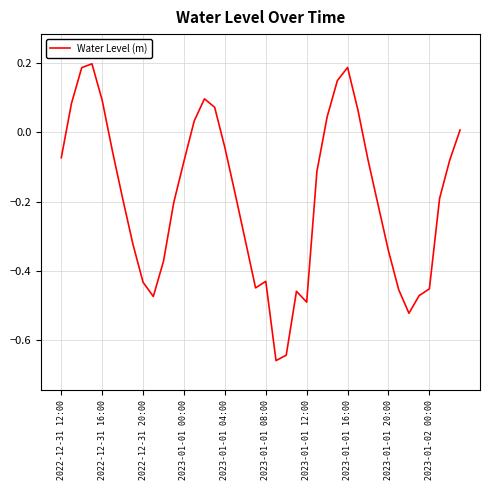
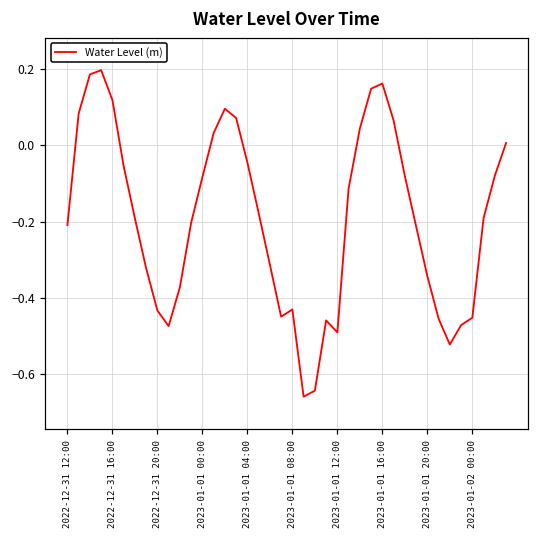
2022-12-31 12:00: -0.07 -> -0.21
2022-12-31 16:00: 0.09 -> 0.12
2023-01-01 16:00: 0.19 -> 0.16
